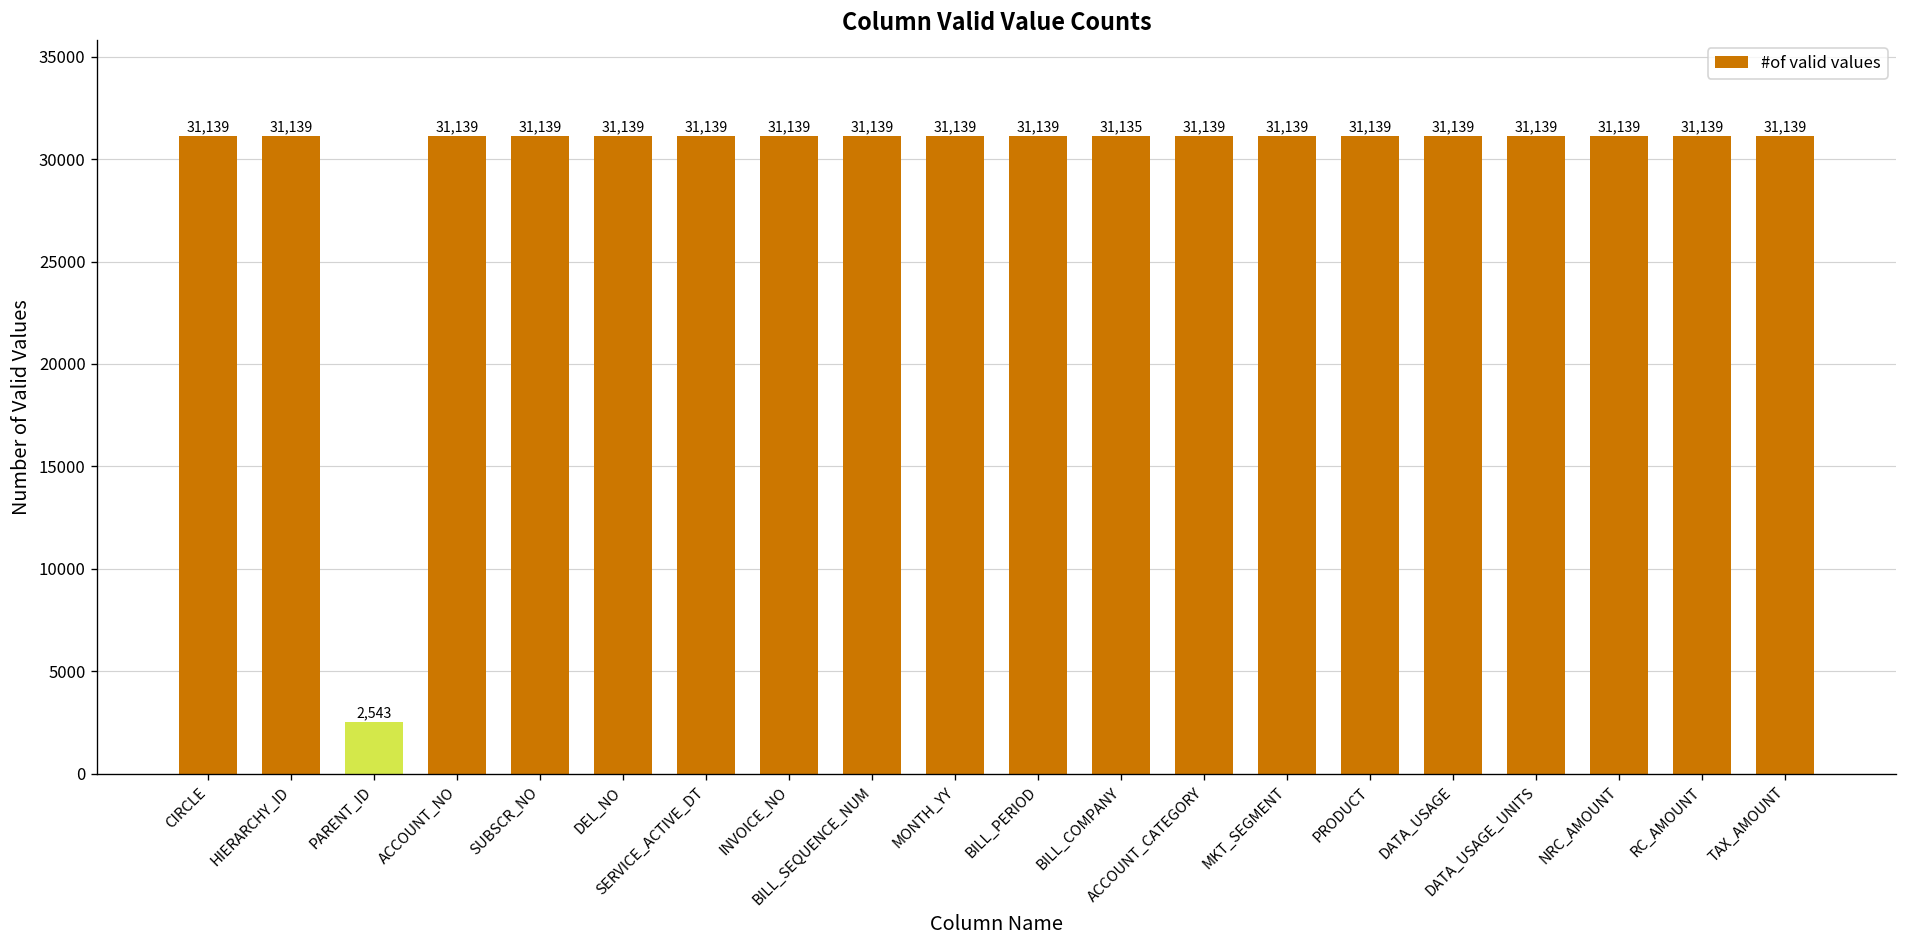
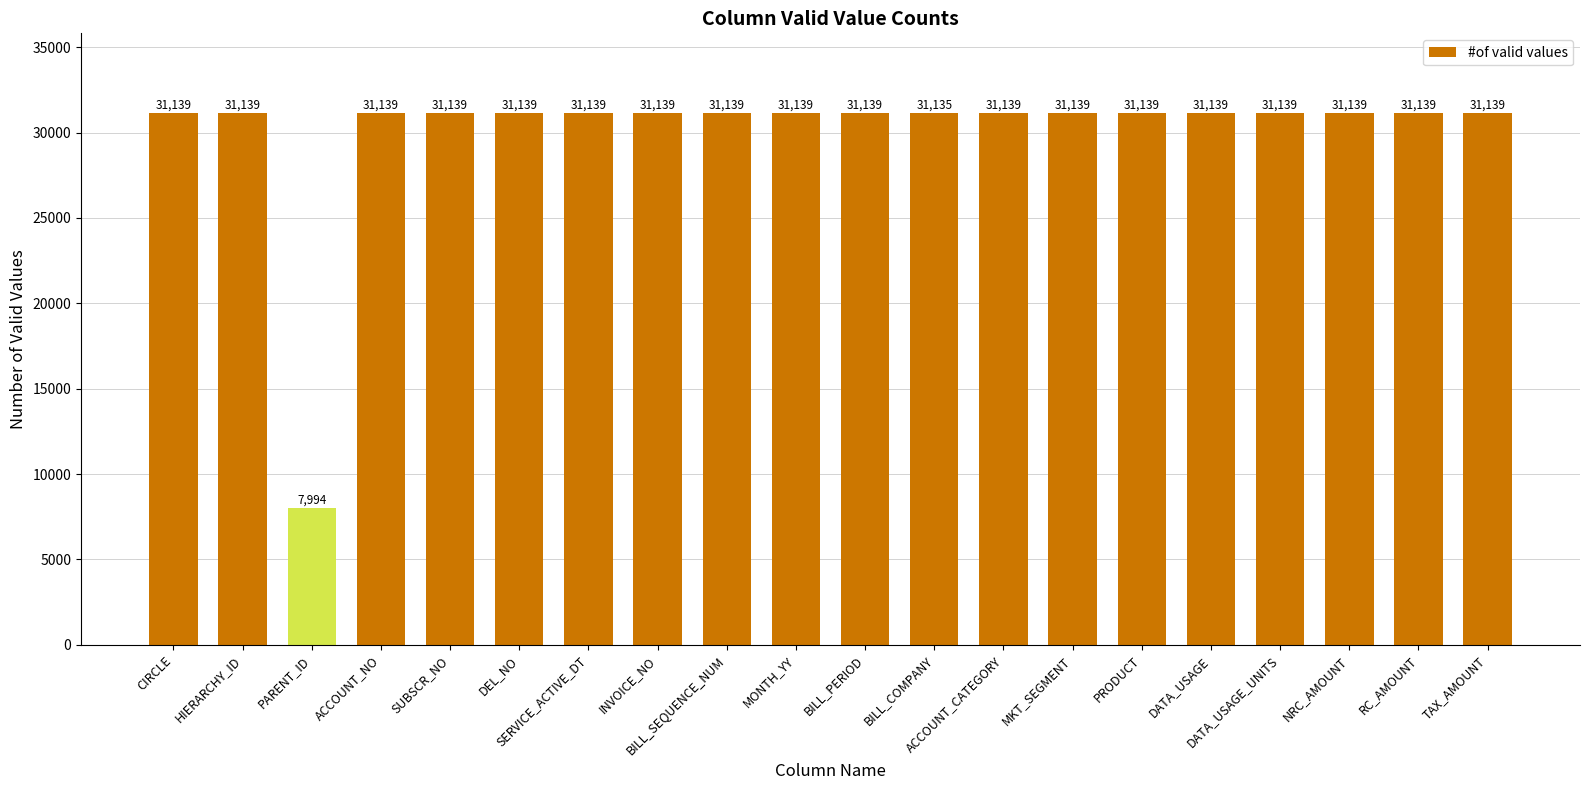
PARENT_ID: 2,543 -> 7,994
